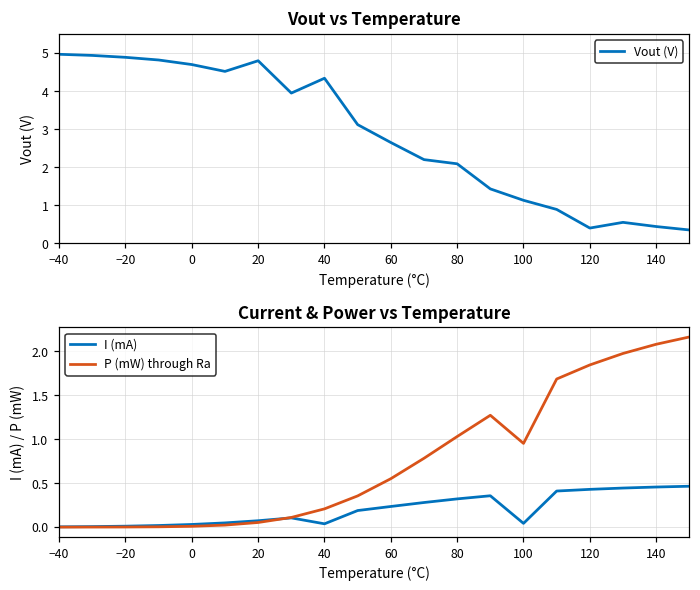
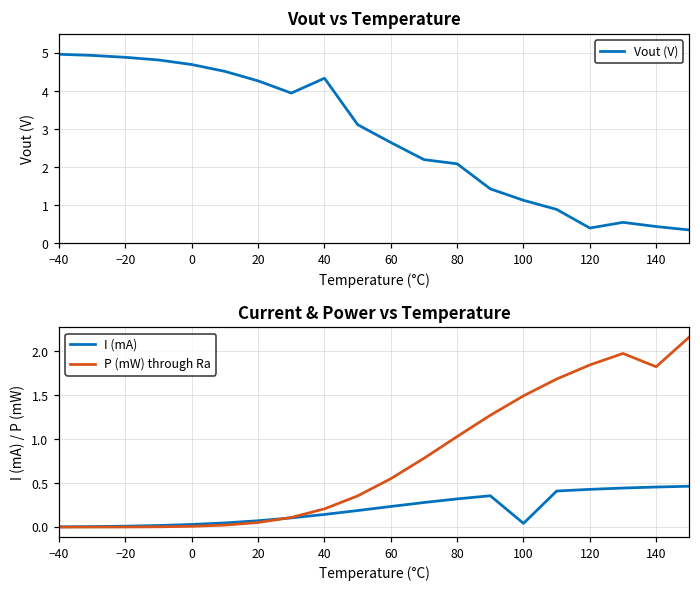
Vout vs Temperature, 20: 4.8 -> 4.3
Current & Power vs Temperature, I (mA), 40: 0.0 -> 0.1
Current & Power vs Temperature, P (mW) through Ra, 100: 1.0 -> 1.5
Current & Power vs Temperature, P (mW) through Ra, 140: 2.1 -> 1.8
